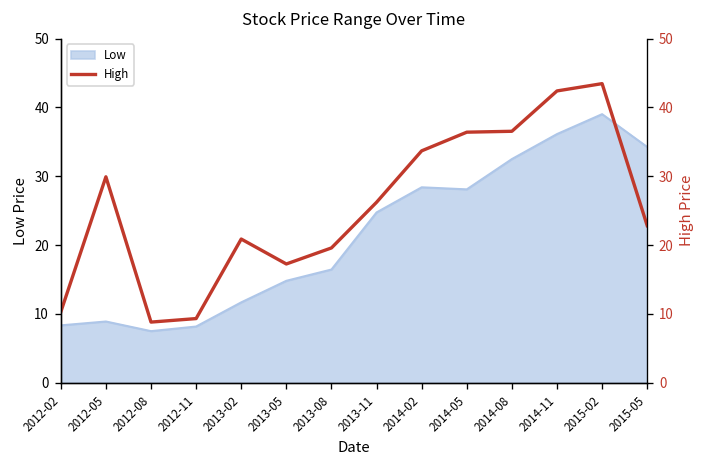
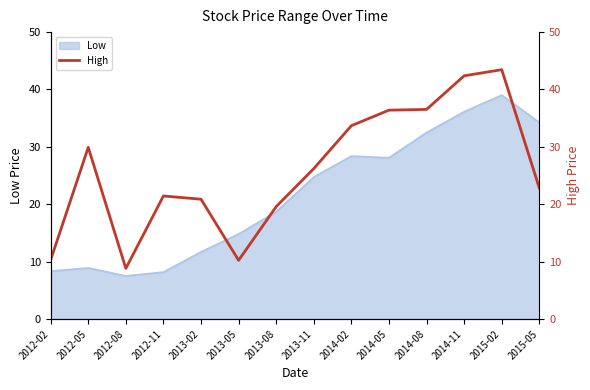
Low, 2013-08: 16 -> 19
High, 2012-11: 9 -> 21
High, 2013-05: 17 -> 10
